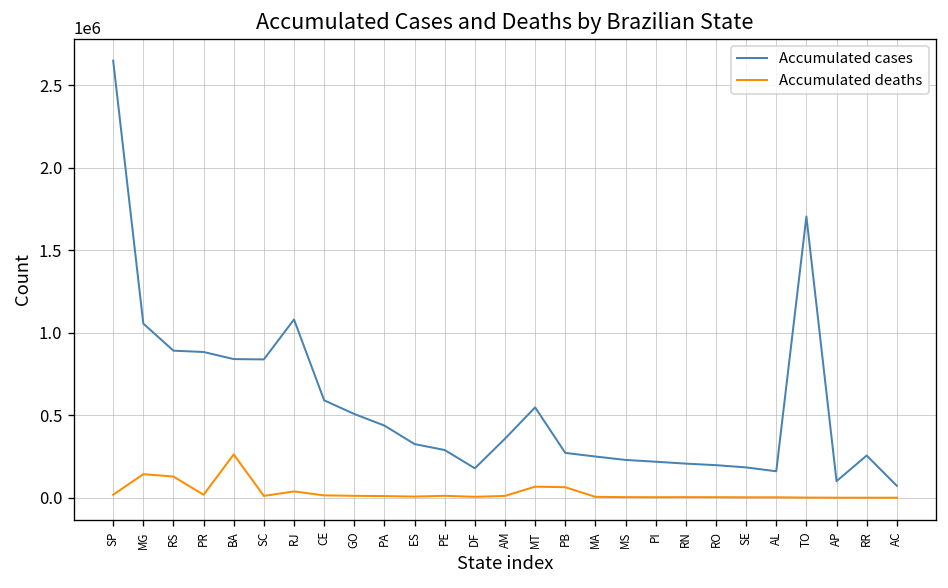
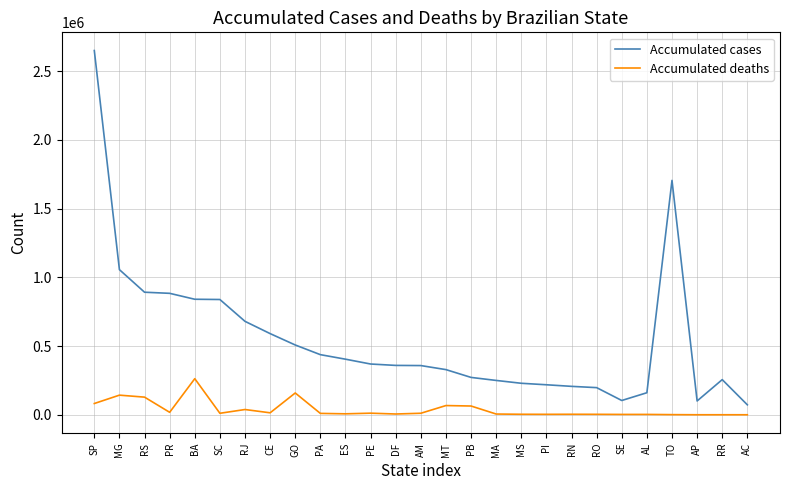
Accumulated deaths, SP: 20000 -> 80000
Accumulated cases, RJ: 1080000 -> 680000
Accumulated deaths, GO: 10000 -> 160000
Accumulated cases, ES: 330000 -> 410000
Accumulated cases, PE: 290000 -> 370000
Accumulated cases, DF: 180000 -> 360000
Accumulated cases, MT: 550000 -> 330000
Accumulated cases, SE: 180000 -> 110000
